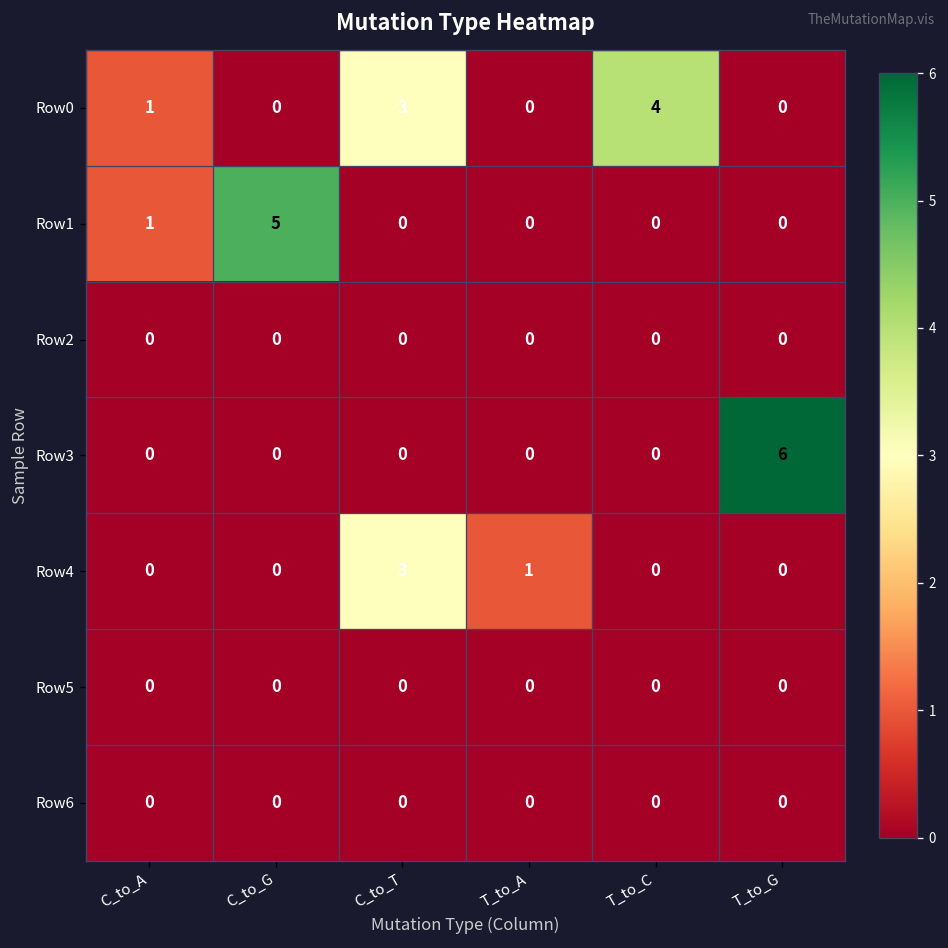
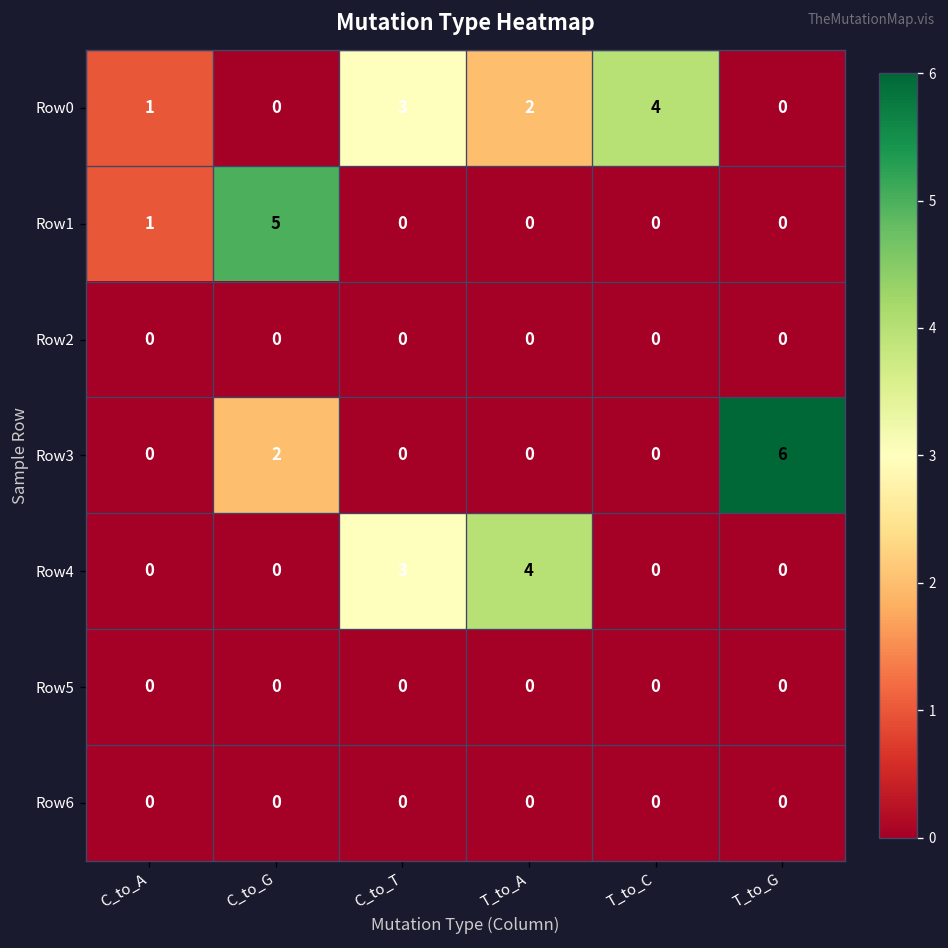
Row0, T_to_A: 0 -> 2
Row3, C_to_G: 0 -> 2
Row4, T_to_A: 1 -> 4
